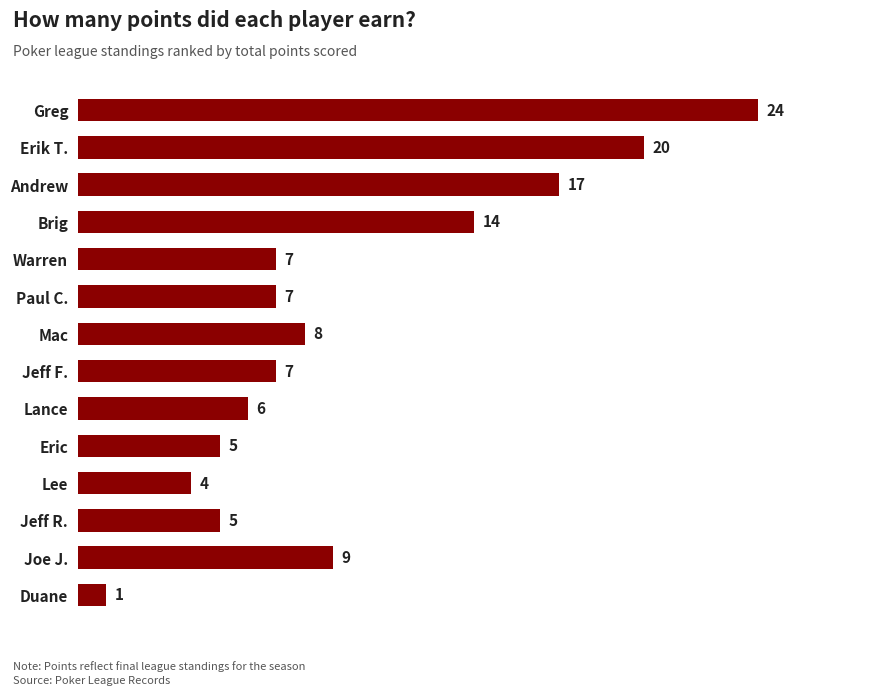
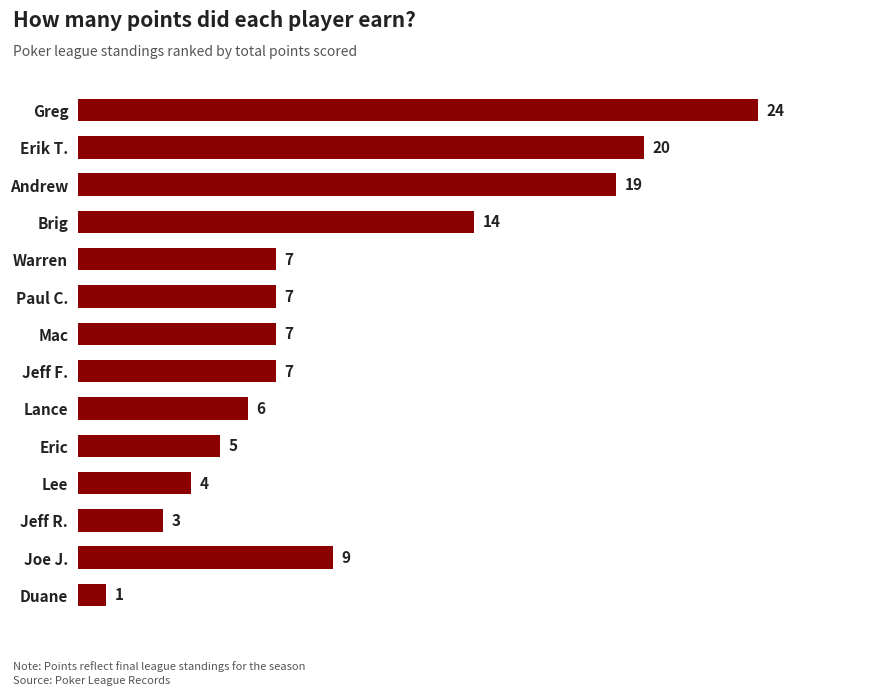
Andrew: 17 -> 19
Mac: 8 -> 7
Jeff R.: 5 -> 3
